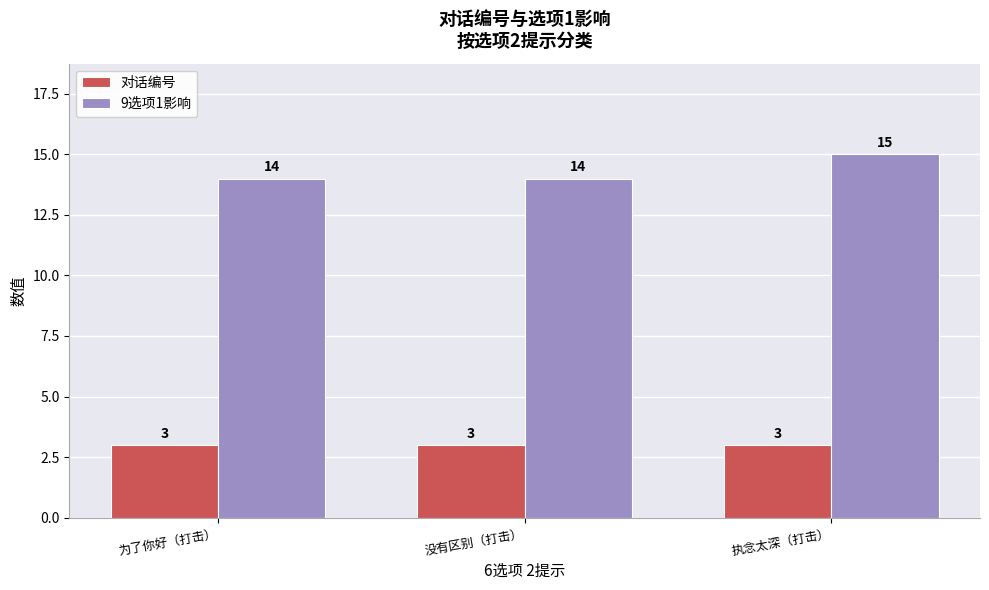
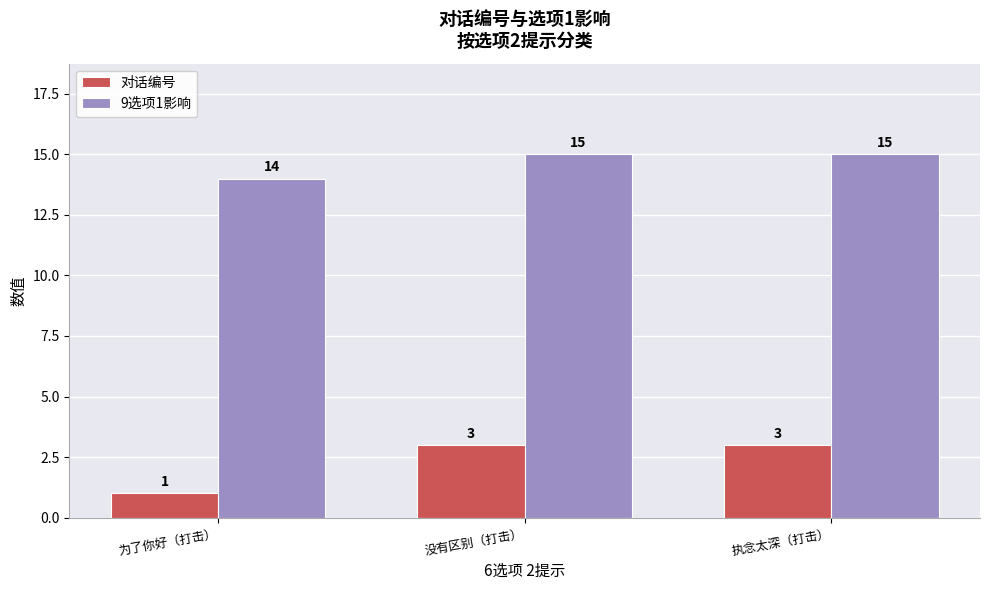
对话编号, 为了你好（打击）: 3 -> 1
9选项1影响, 没有区别（打击）: 14 -> 15
